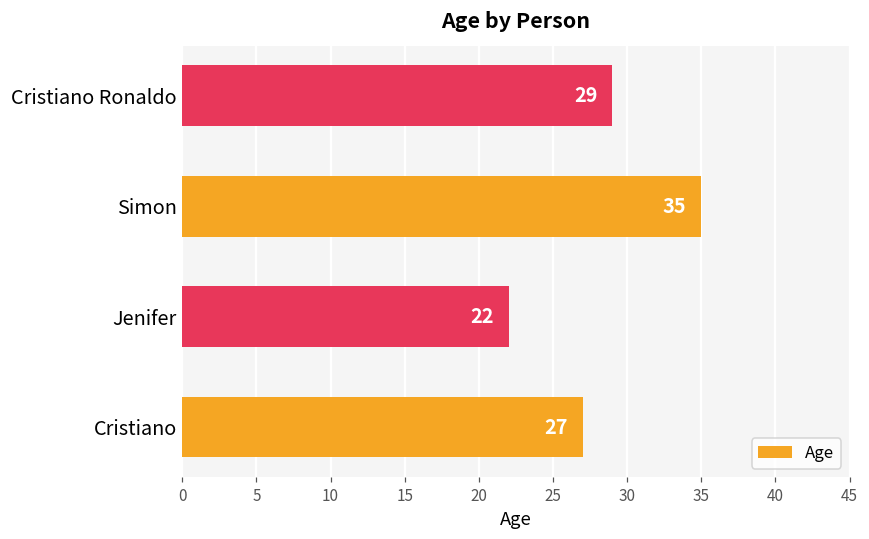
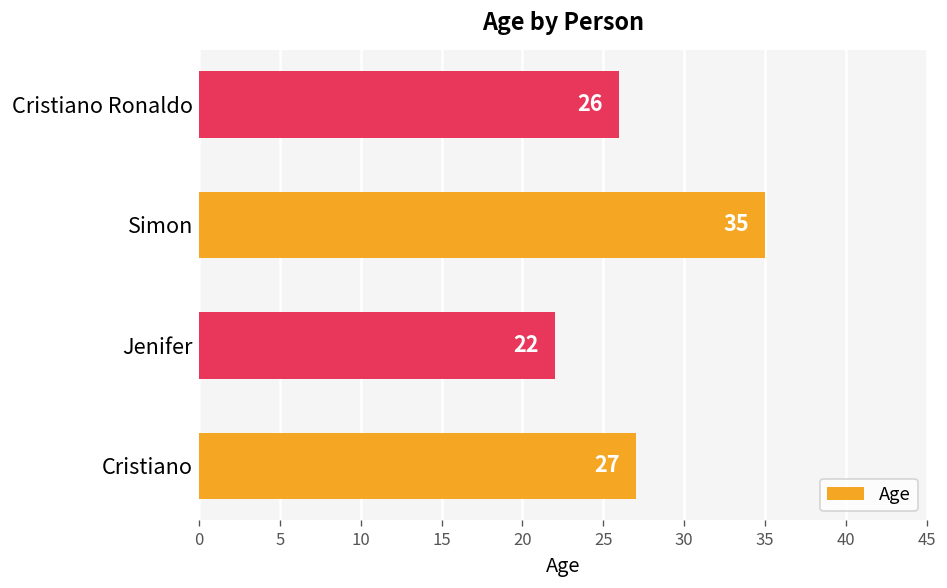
Cristiano Ronaldo: 29 -> 26
